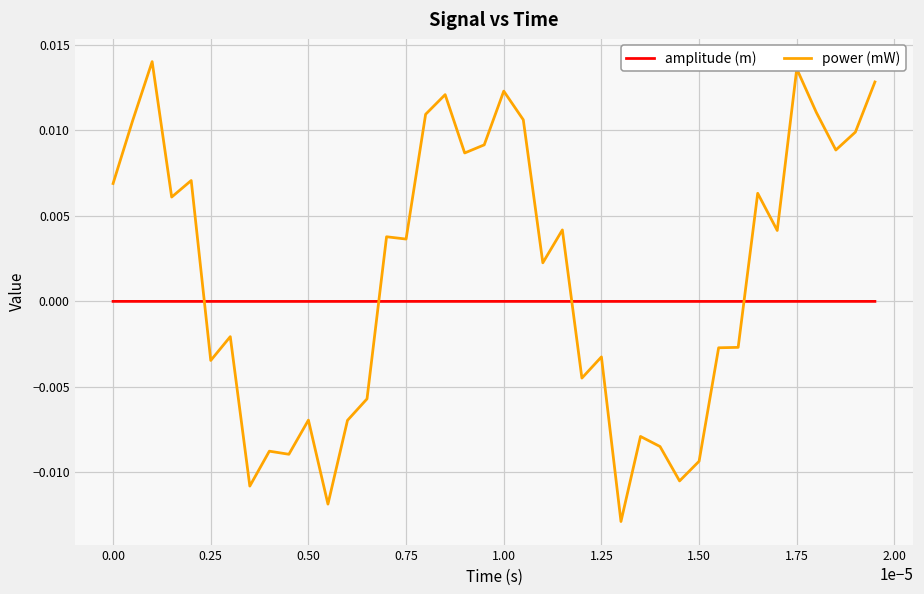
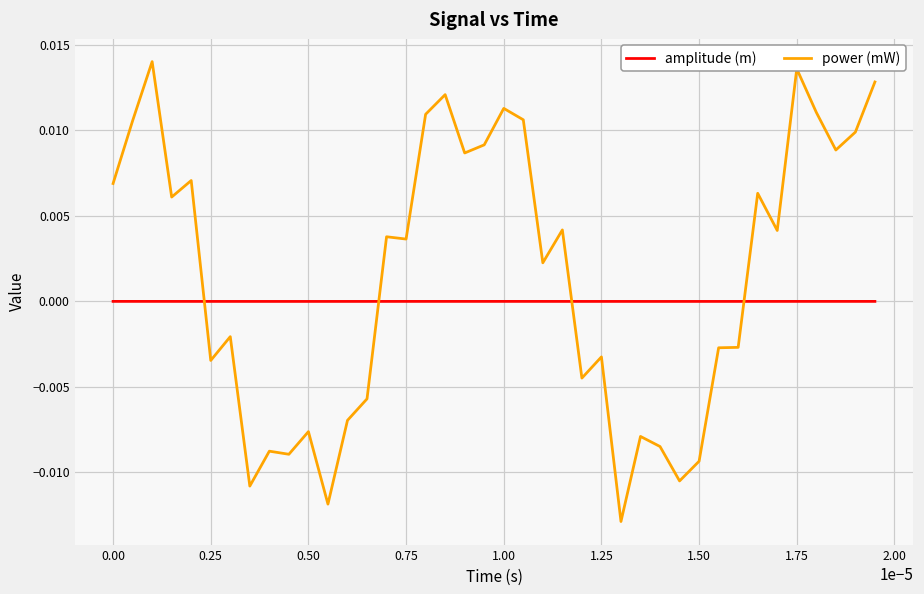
power (mW), 0.50: -0.0069 -> -0.0076
power (mW), 1.00: 0.0123 -> 0.0113
